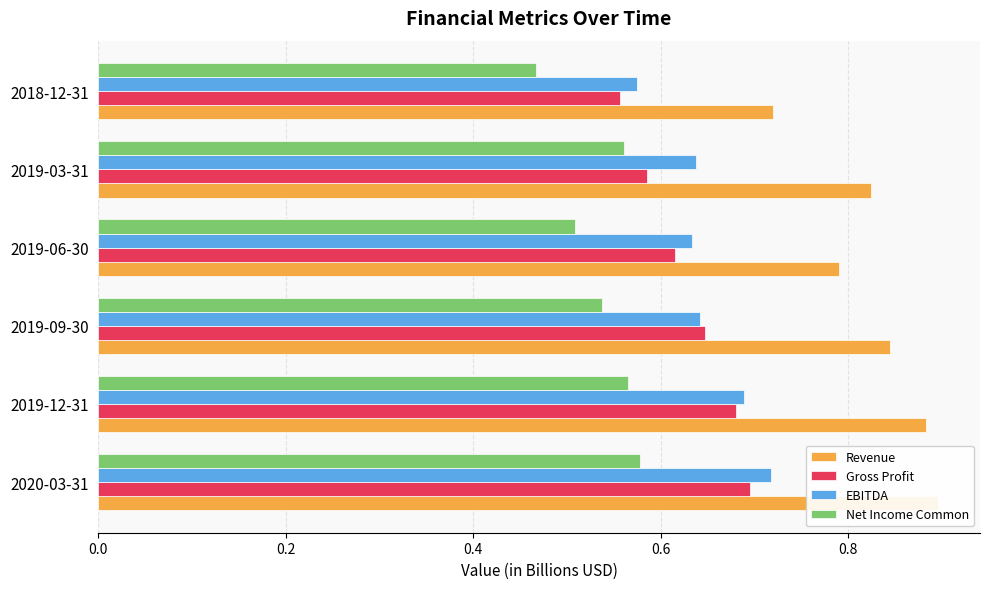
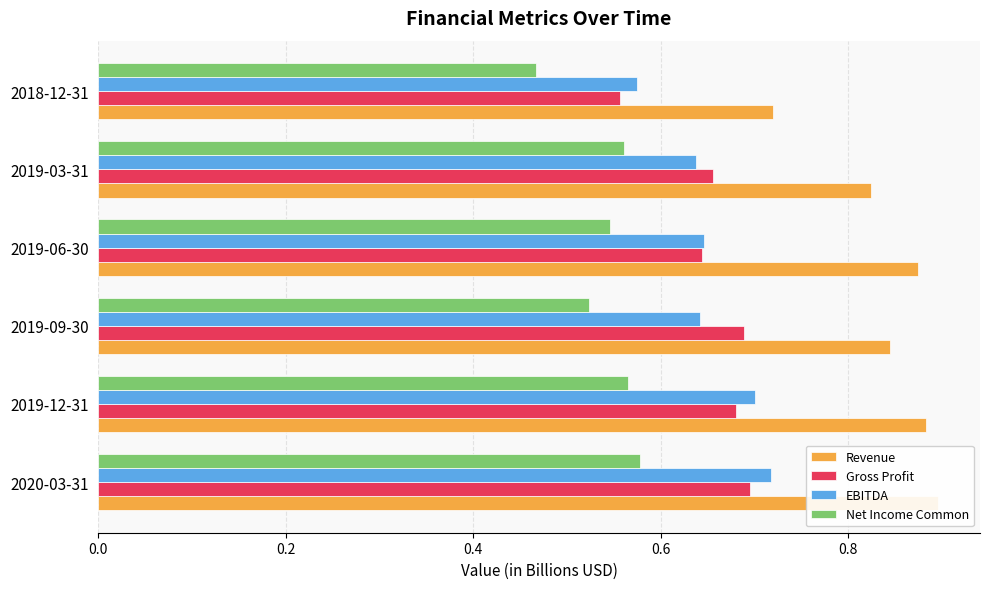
Gross Profit, 2019-03-31: 0.59 -> 0.66
Net Income Common, 2019-06-30: 0.51 -> 0.55
EBITDA, 2019-06-30: 0.63 -> 0.65
Gross Profit, 2019-06-30: 0.62 -> 0.64
Revenue, 2019-06-30: 0.79 -> 0.87
Net Income Common, 2019-09-30: 0.54 -> 0.52
Gross Profit, 2019-09-30: 0.65 -> 0.69
EBITDA, 2019-12-31: 0.69 -> 0.70
